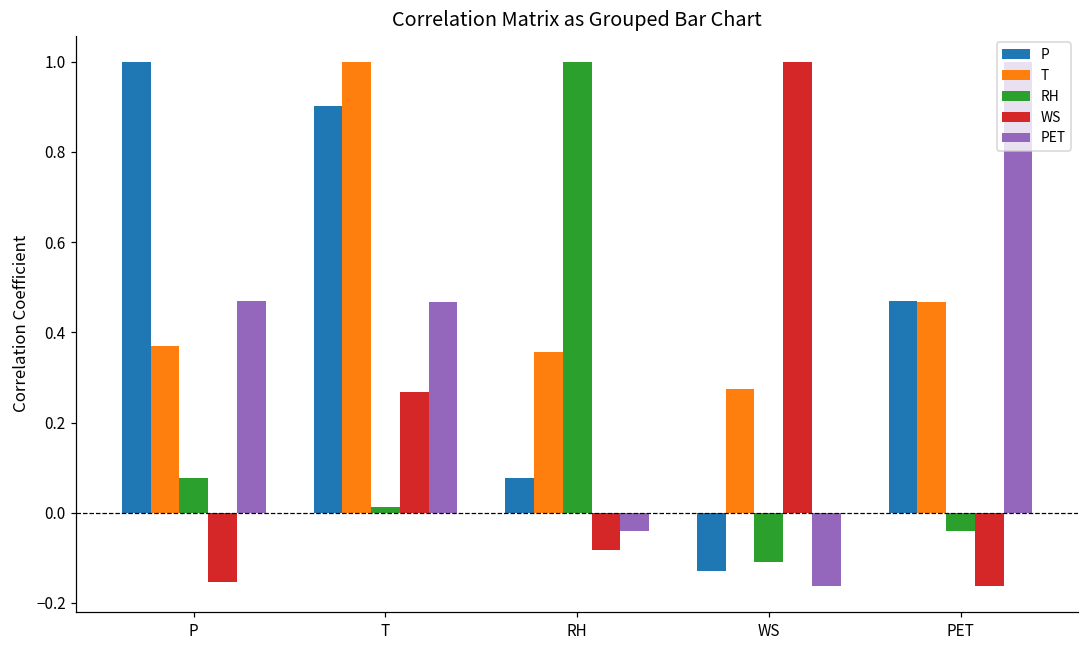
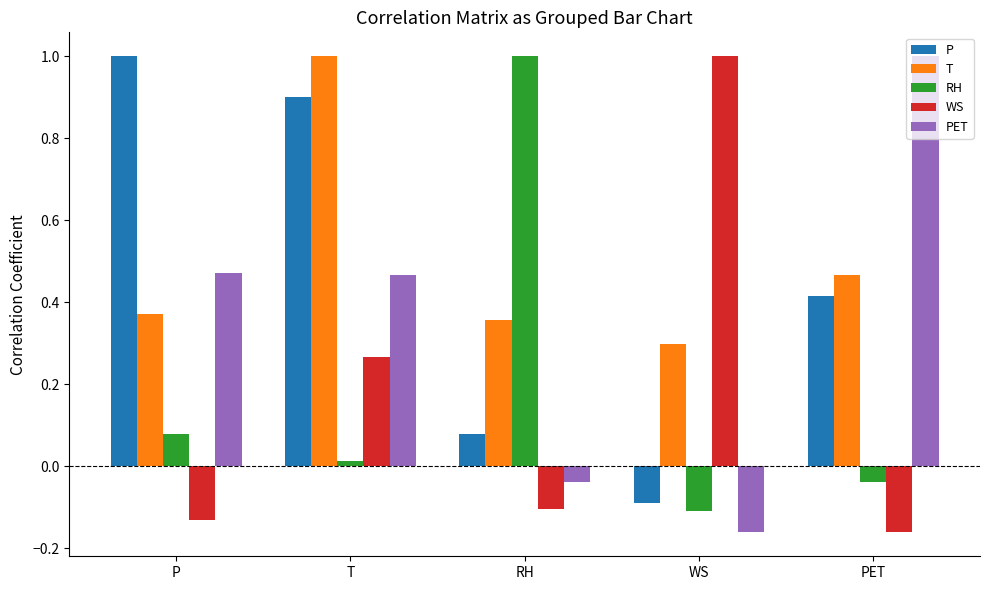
WS, P: -0.15 -> -0.13
WS, RH: -0.08 -> -0.11
P, WS: -0.13 -> -0.09
T, WS: 0.27 -> 0.30
P, PET: 0.47 -> 0.41
